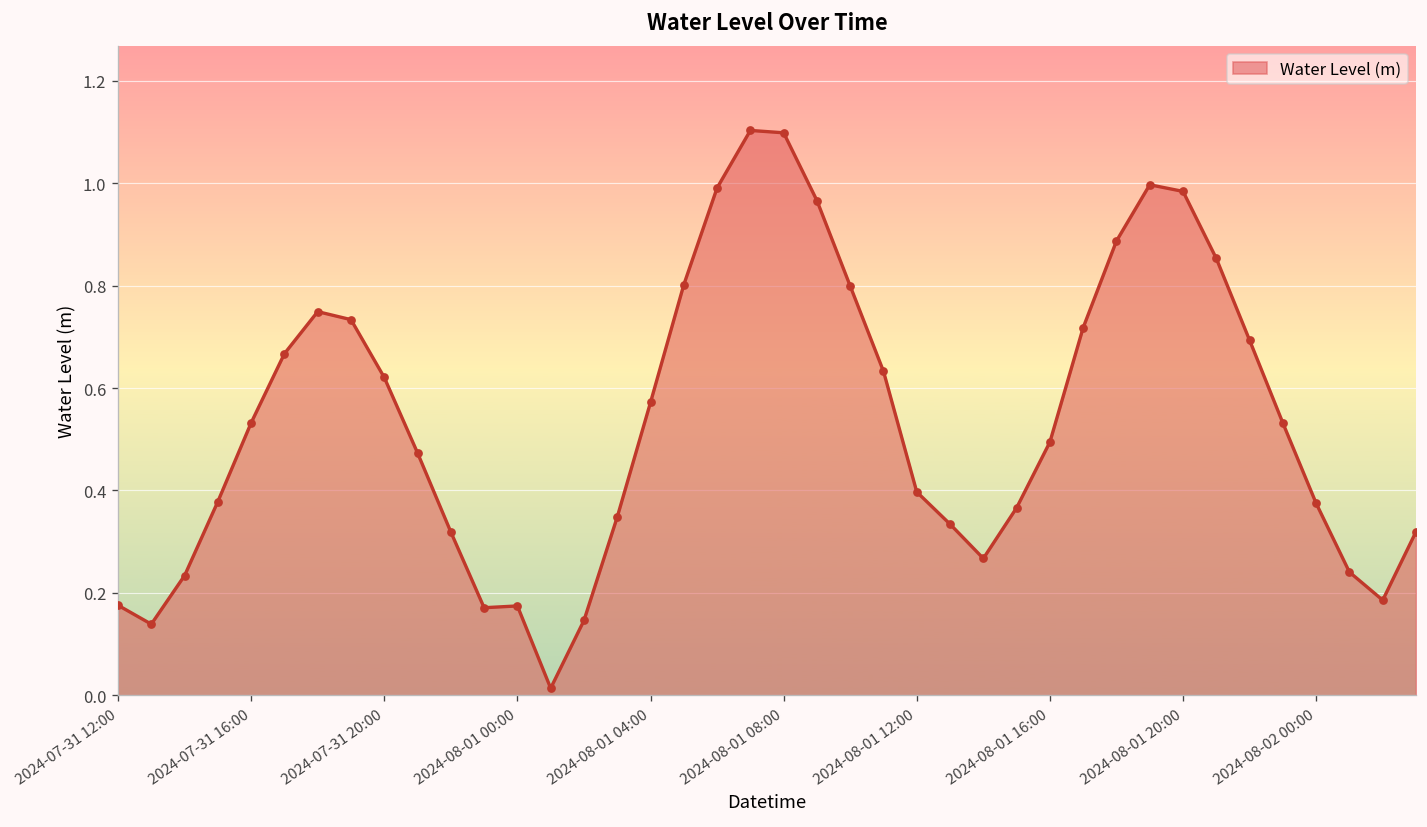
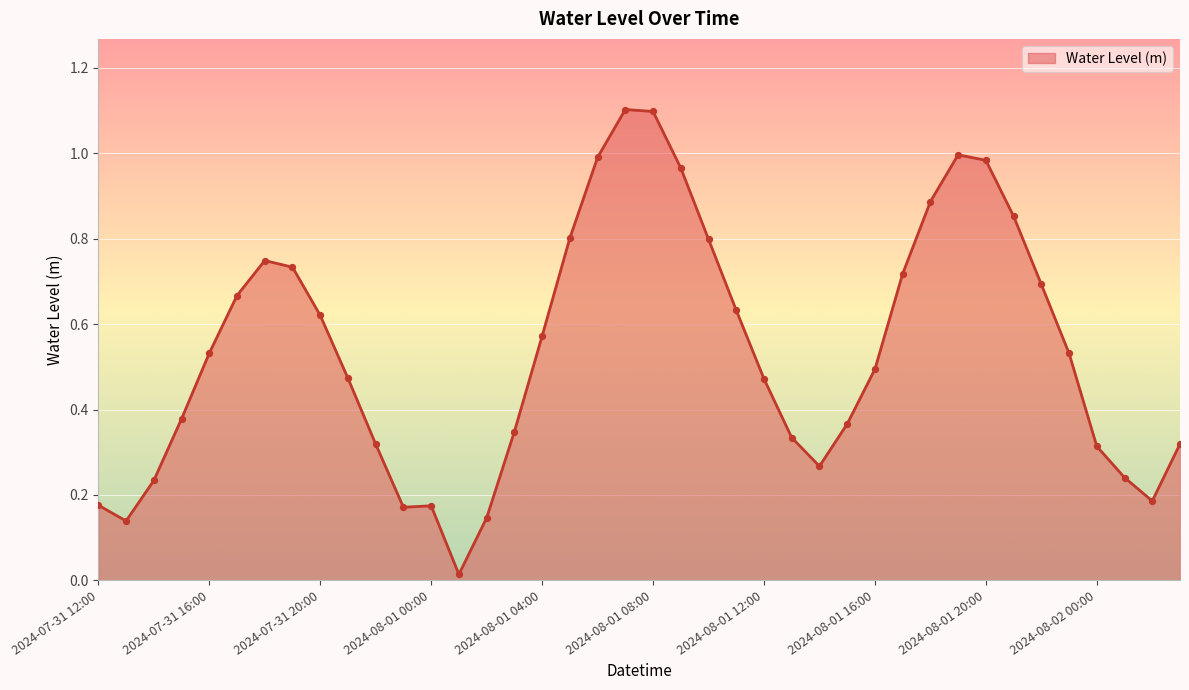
2024-08-01 12:00: 0.40 -> 0.47
2024-08-02 00:00: 0.37 -> 0.31
